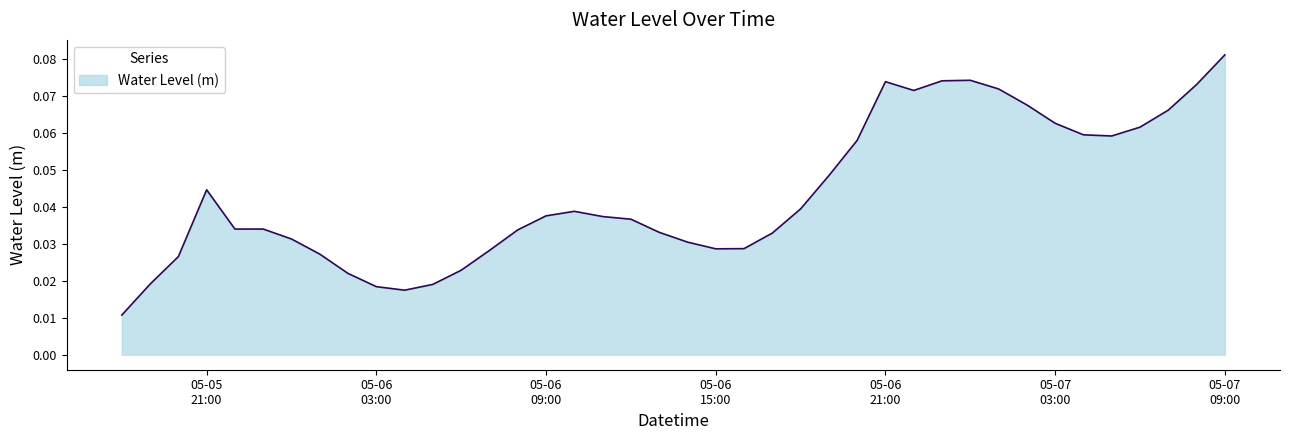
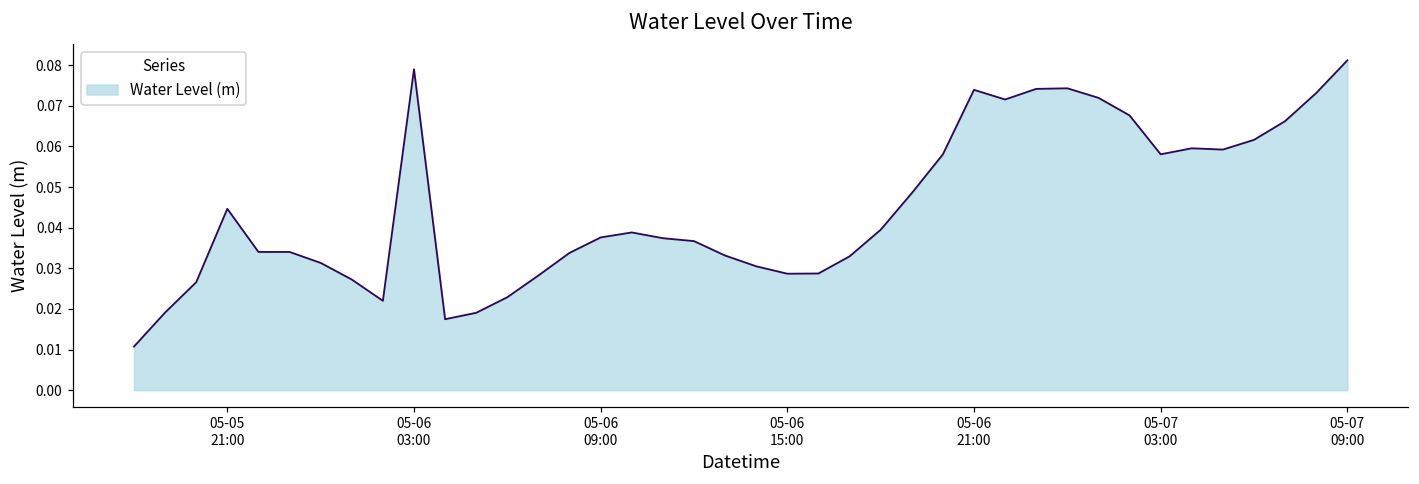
05-06 03:00: 0.018 -> 0.079
05-07 03:00: 0.063 -> 0.058
